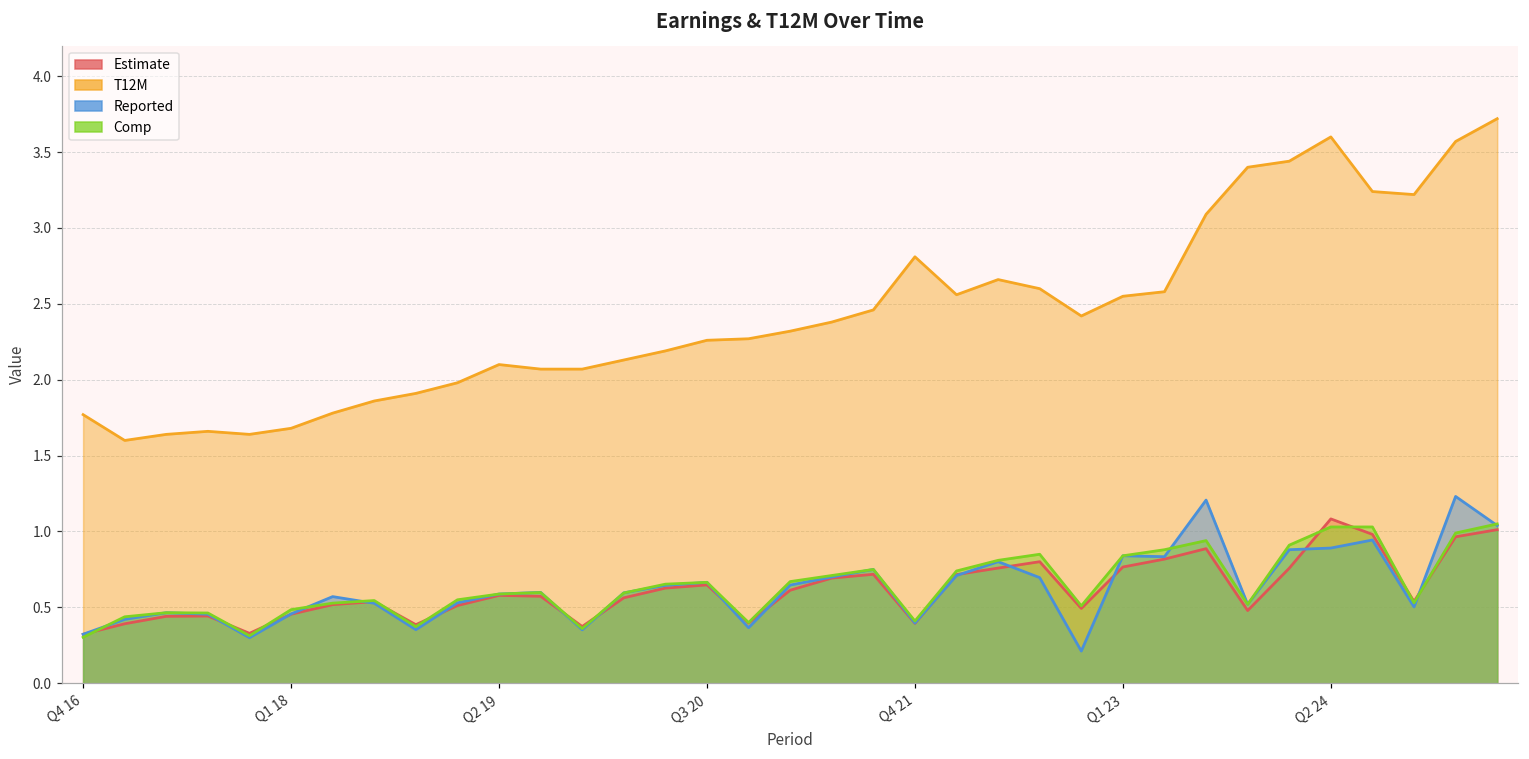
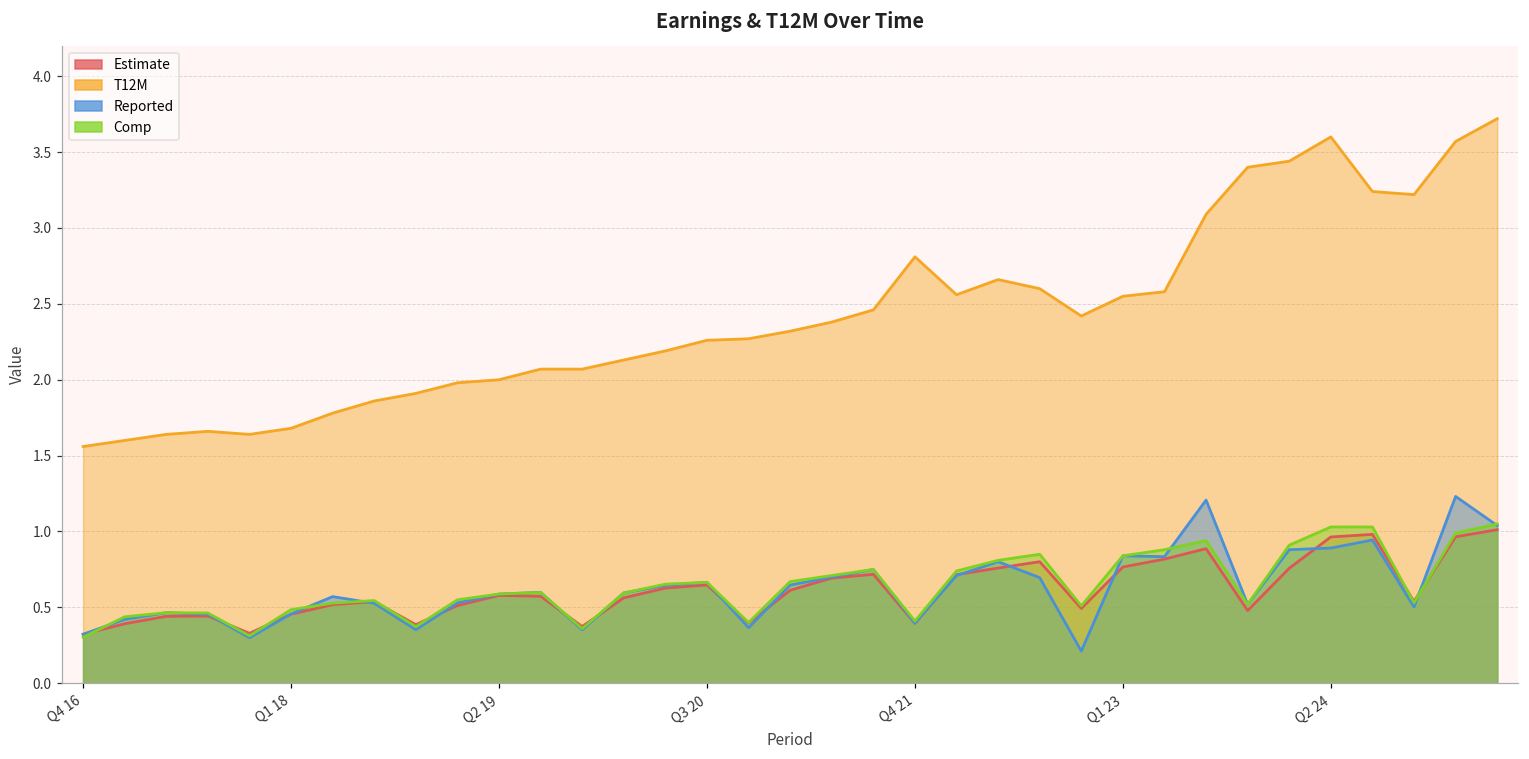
T12M, Q4 16: 1.77 -> 1.56
T12M, Q2 19: 2.1 -> 2.0
Estimate, Q2 24: 1.08 -> 0.96
